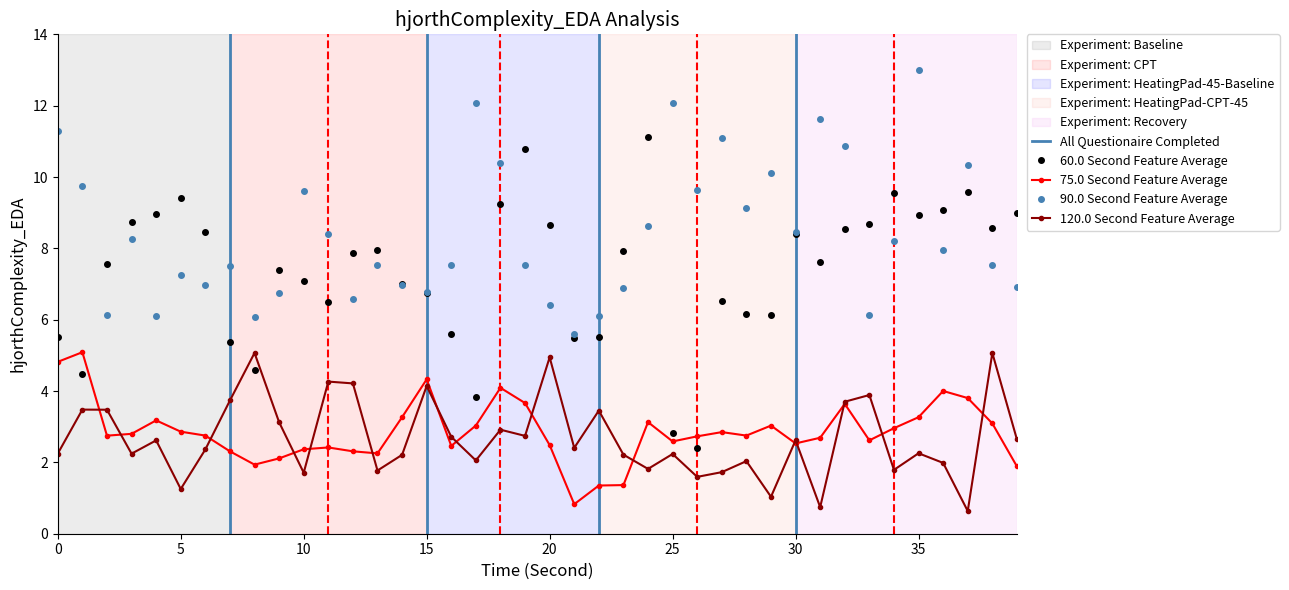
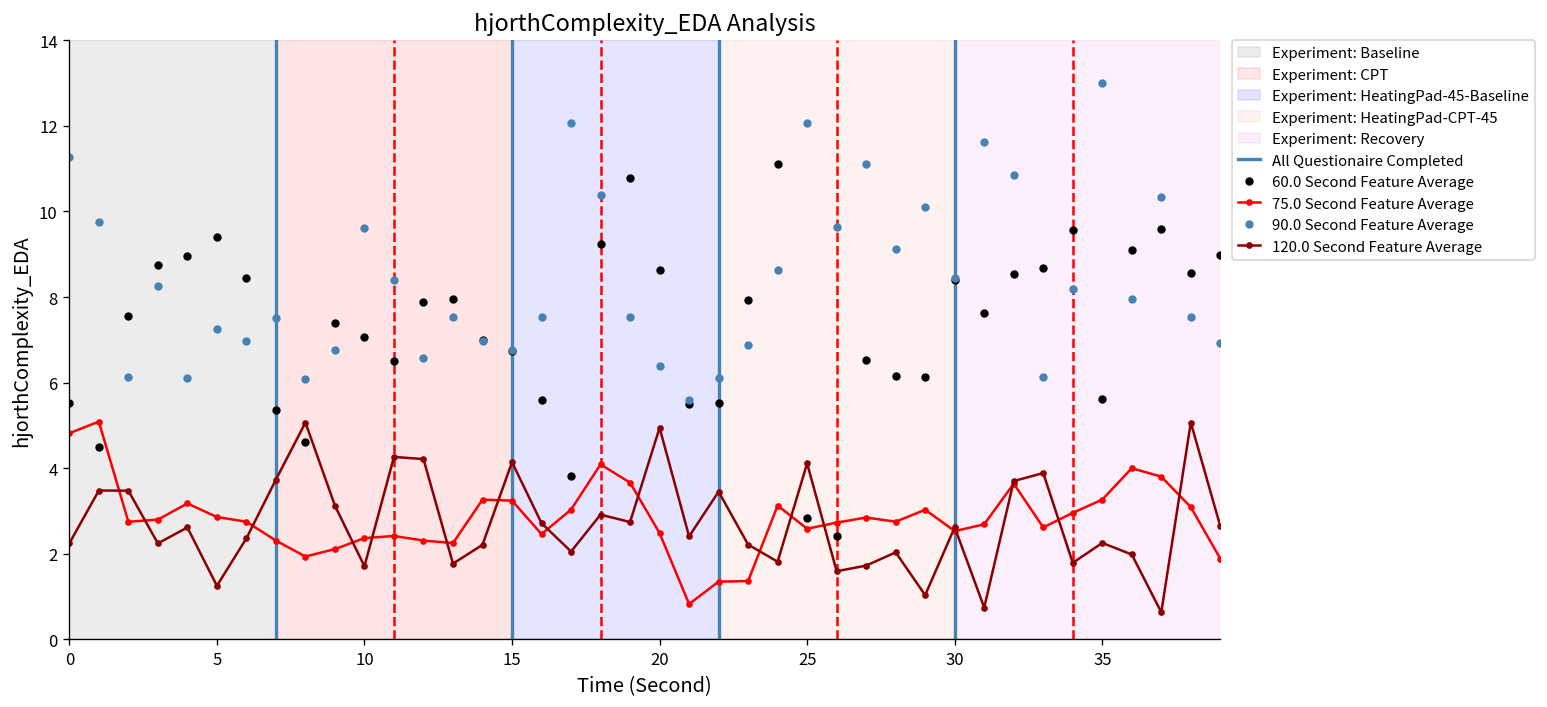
75.0 Second Feature Average, 15: 4.3 -> 3.2
120.0 Second Feature Average, 25: 2.2 -> 4.1
60.0 Second Feature Average, 35: 8.9 -> 5.6
